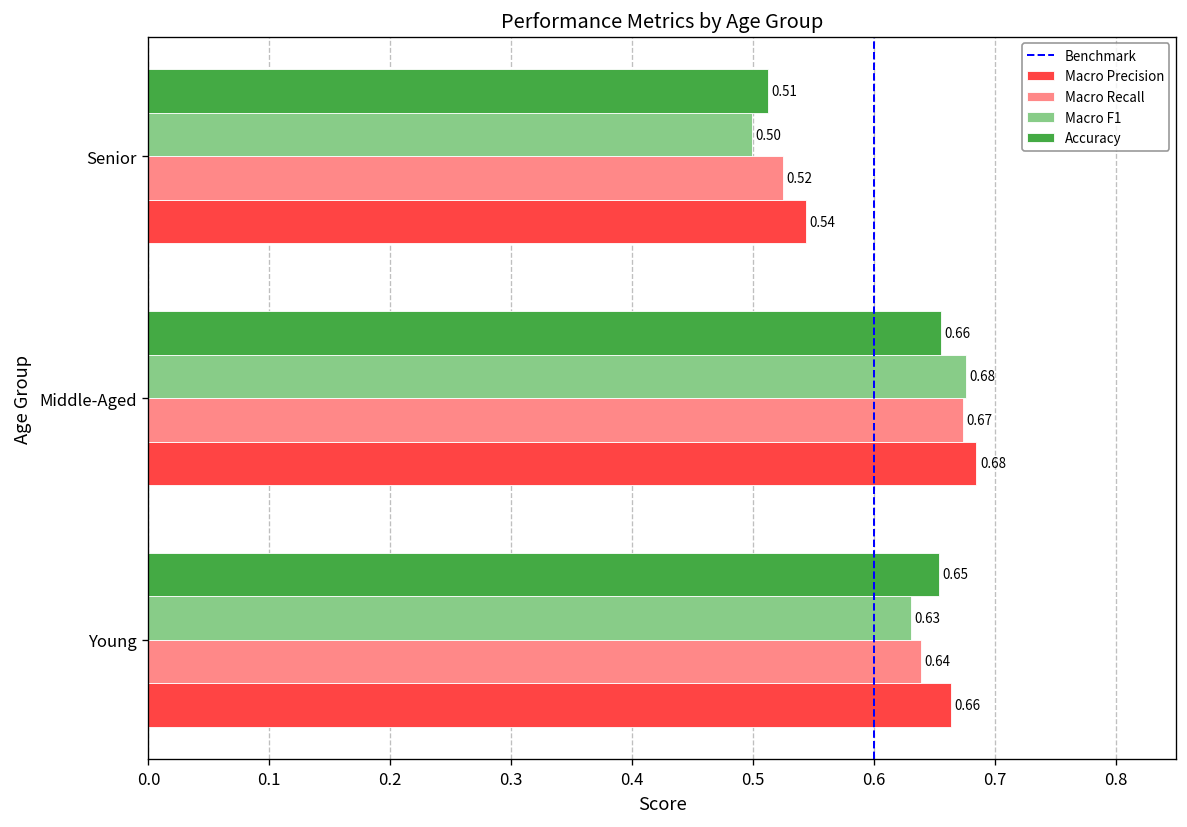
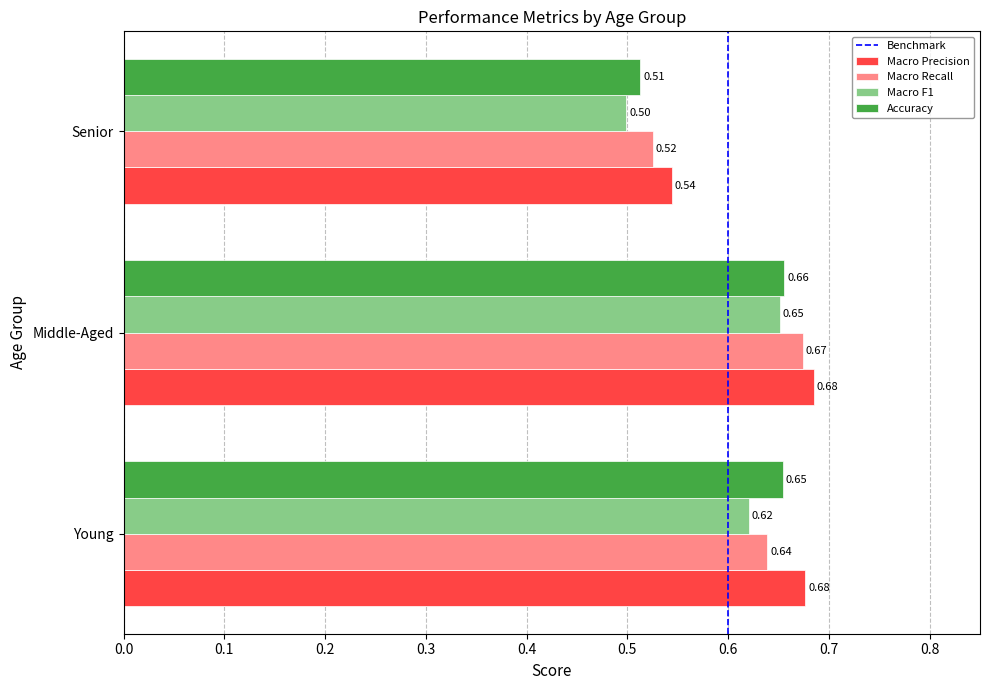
Macro F1, Middle-Aged: 0.68 -> 0.65
Macro F1, Young: 0.63 -> 0.62
Macro Precision, Young: 0.66 -> 0.68
